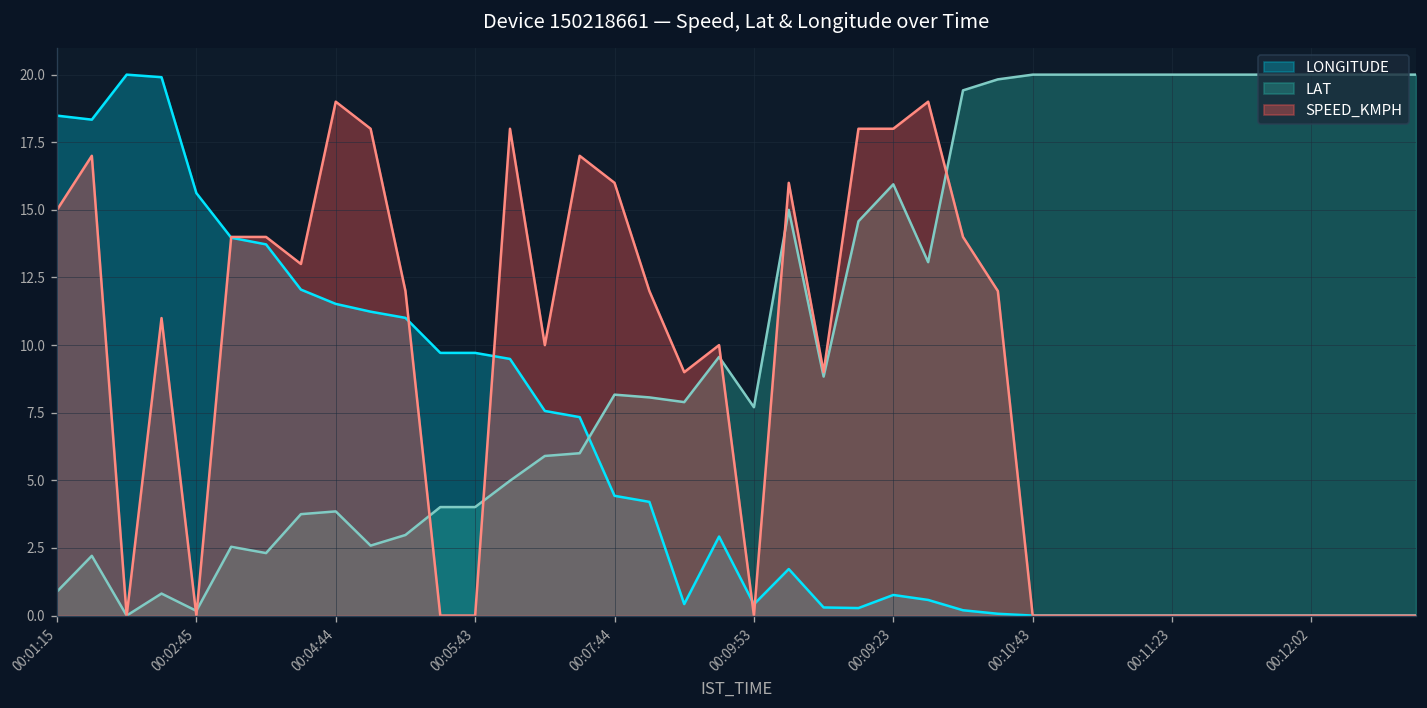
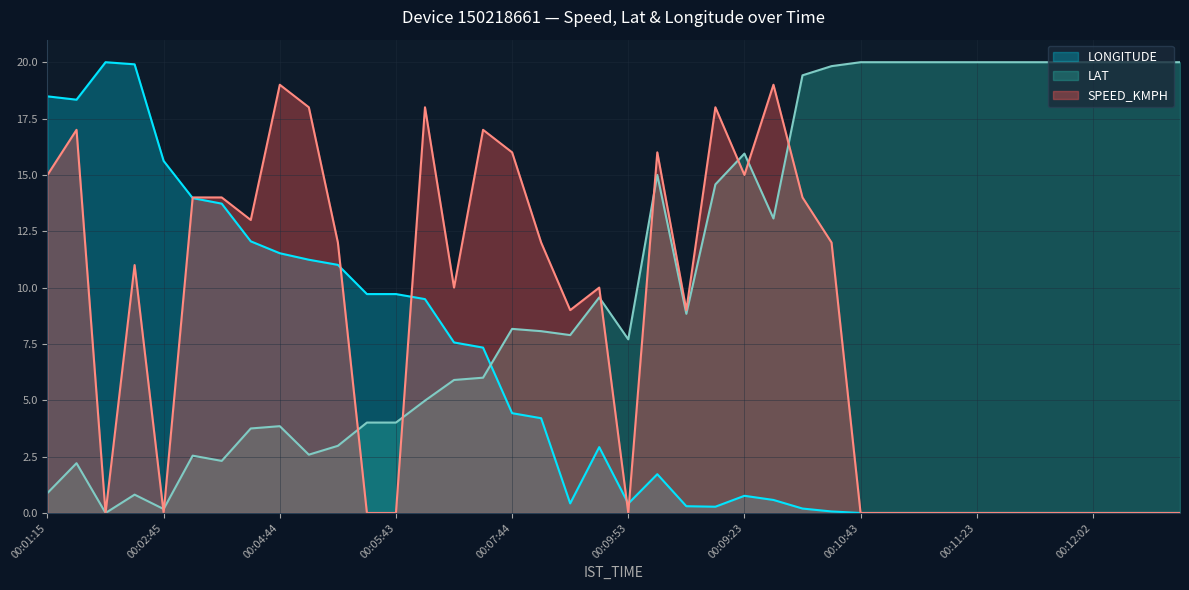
SPEED_KMPH, 00:09:23: 18 -> 15
